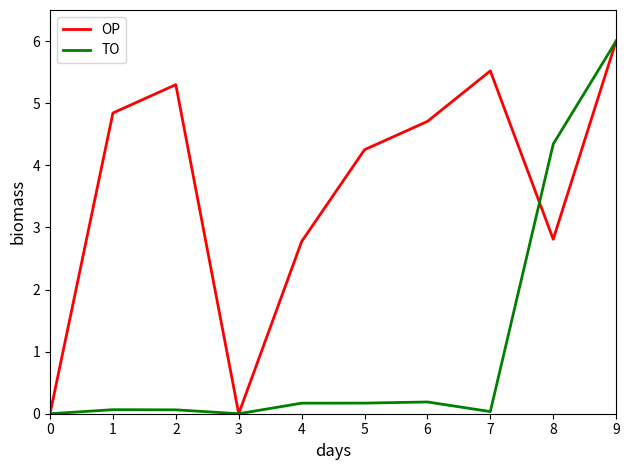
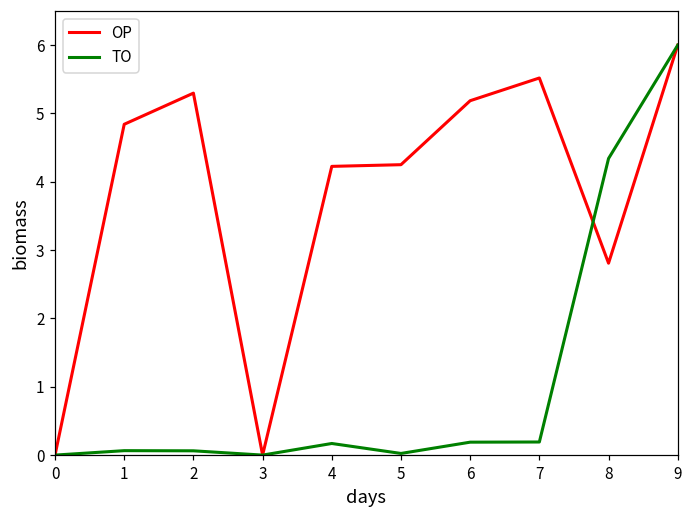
OP, 4: 2.8 -> 4.2
TO, 5: 0.2 -> 0.0
OP, 6: 4.7 -> 5.2
TO, 7: 0.0 -> 0.2
